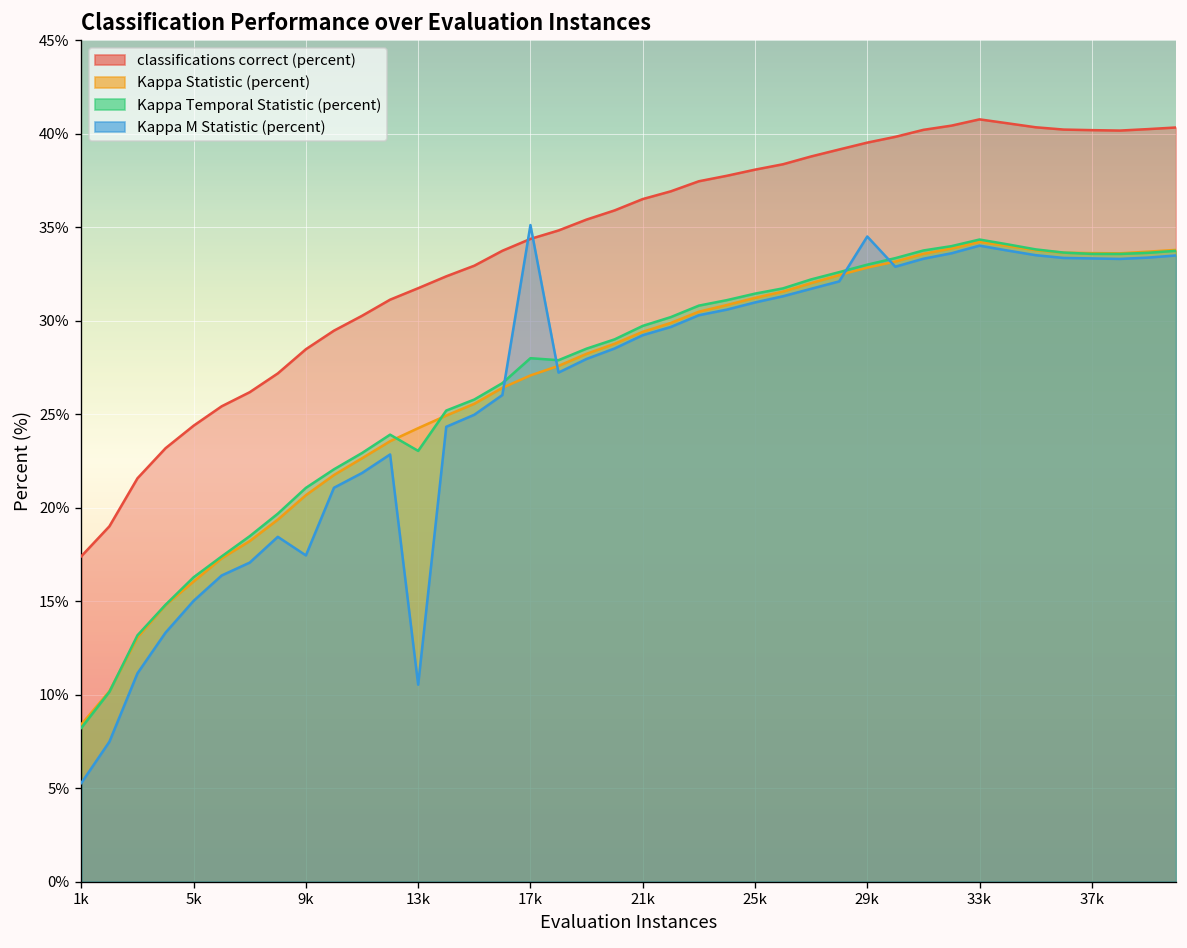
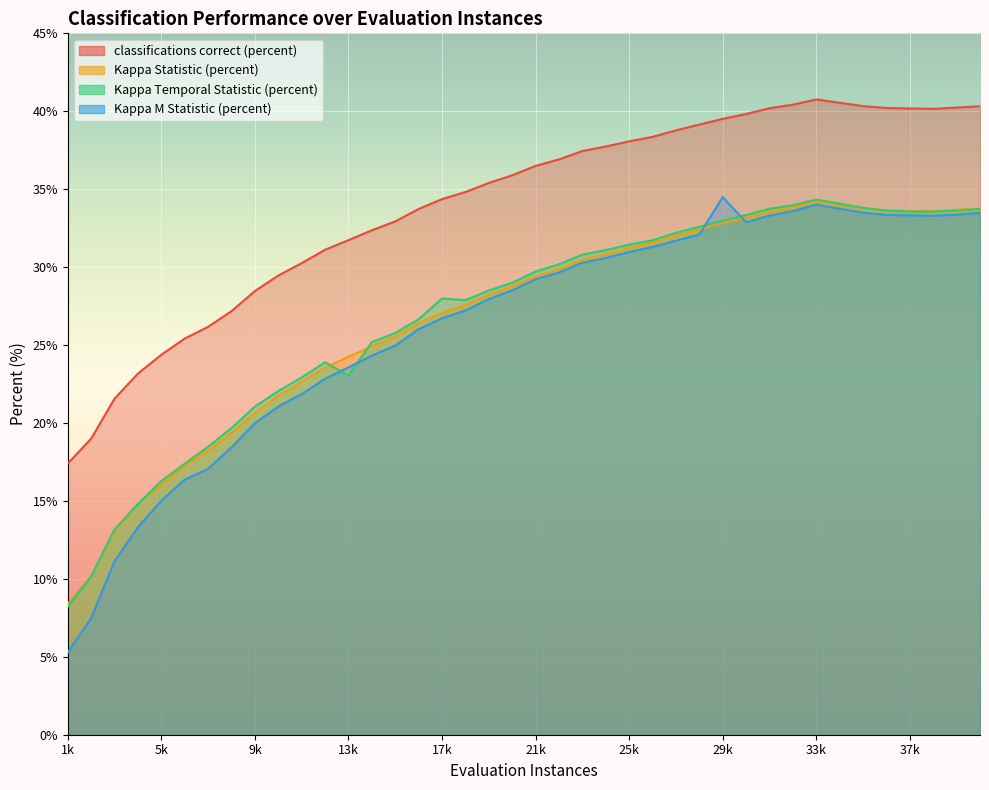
Kappa M Statistic (percent), 9k: 17.4% -> 20.0%
Kappa M Statistic (percent), 13k: 10.5% -> 23.6%
Kappa M Statistic (percent), 17k: 35.1% -> 26.7%
